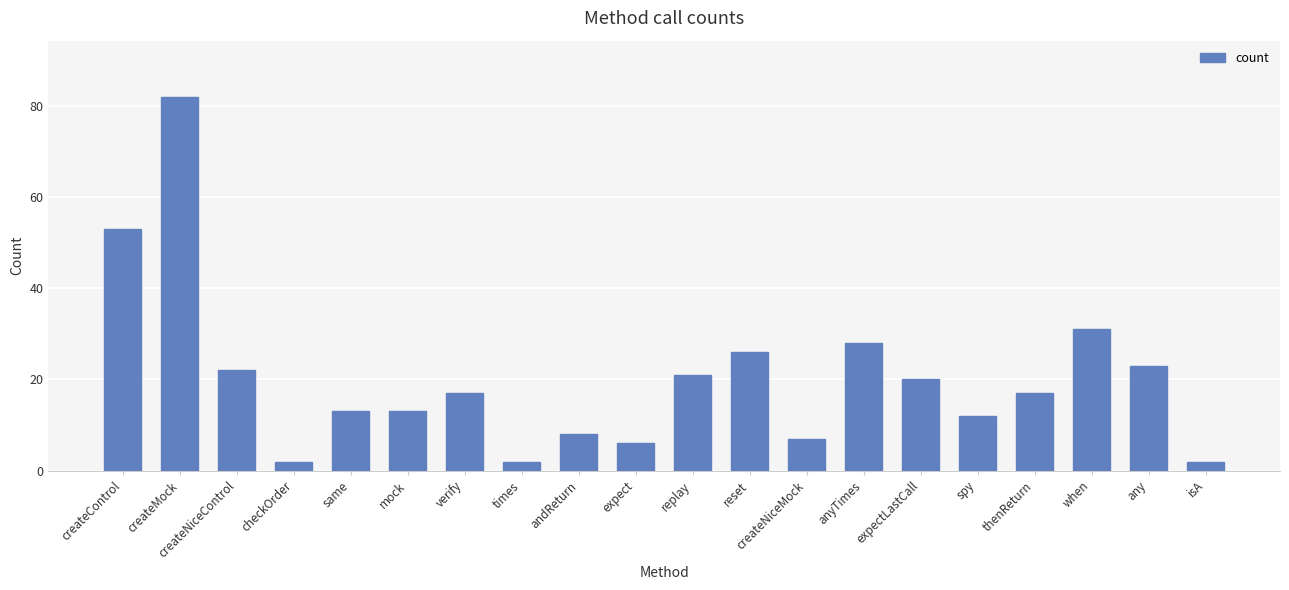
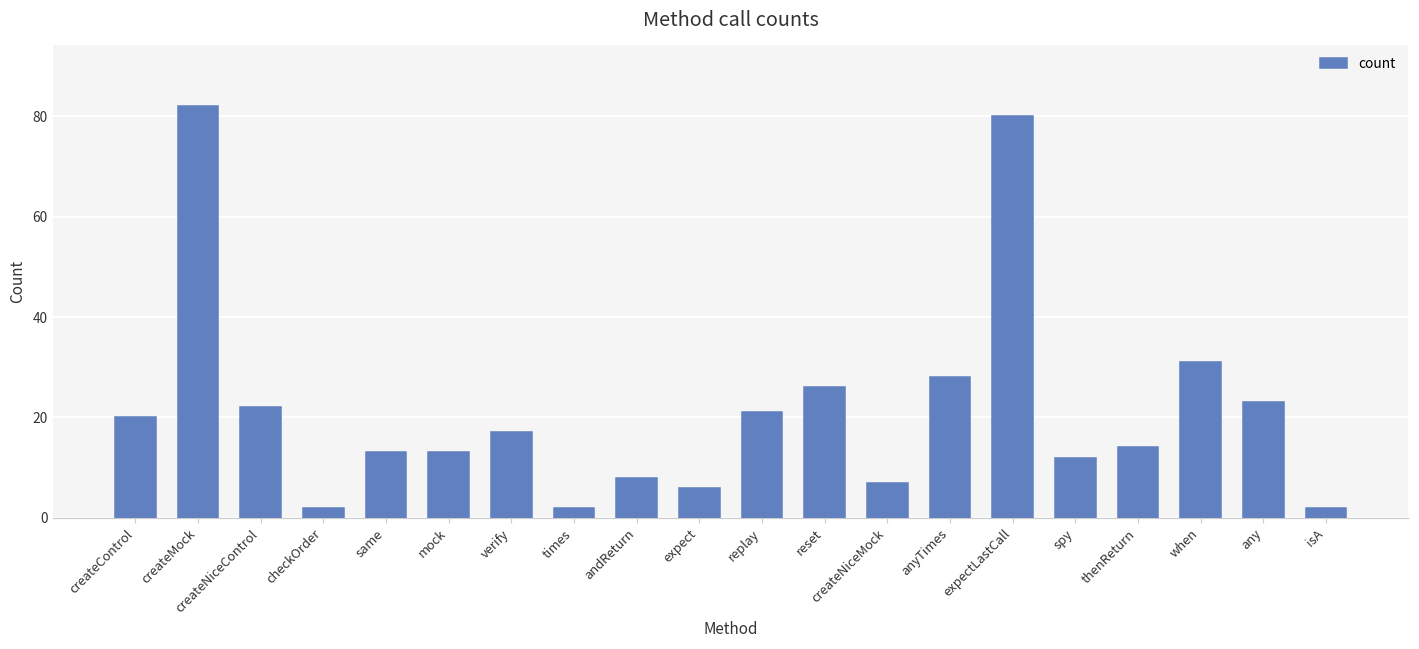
createControl: 53 -> 20
expectLastCall: 20 -> 80
thenReturn: 17 -> 14
